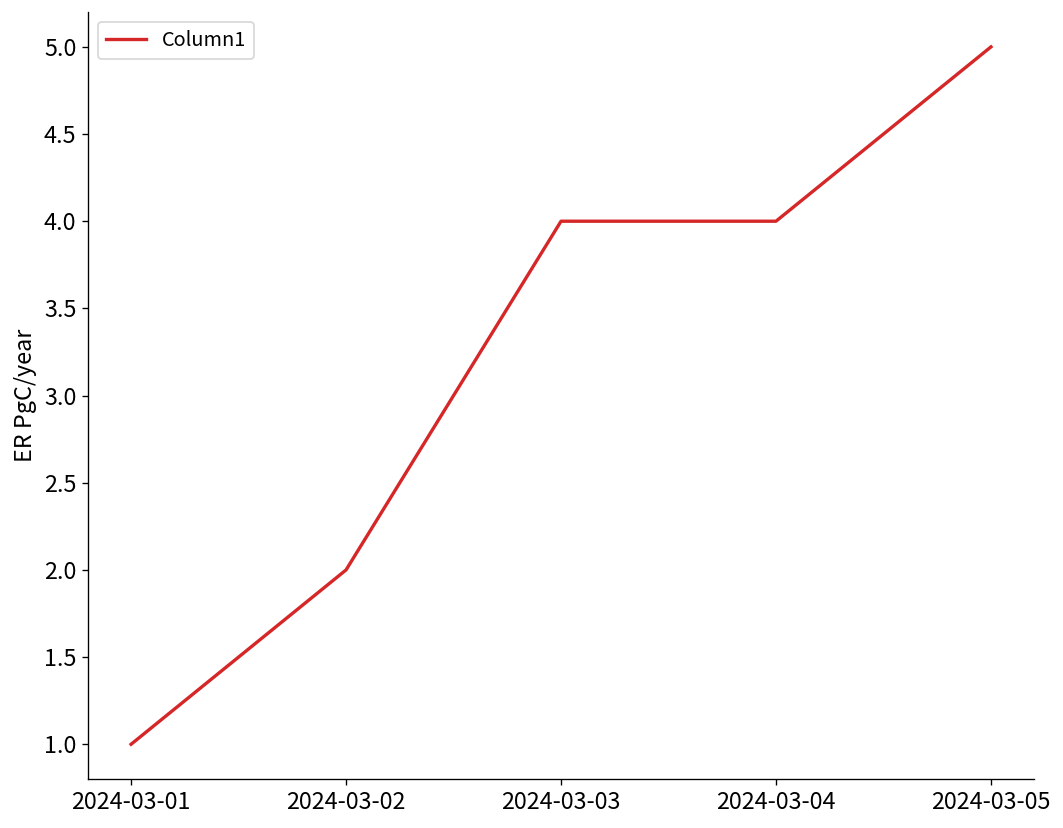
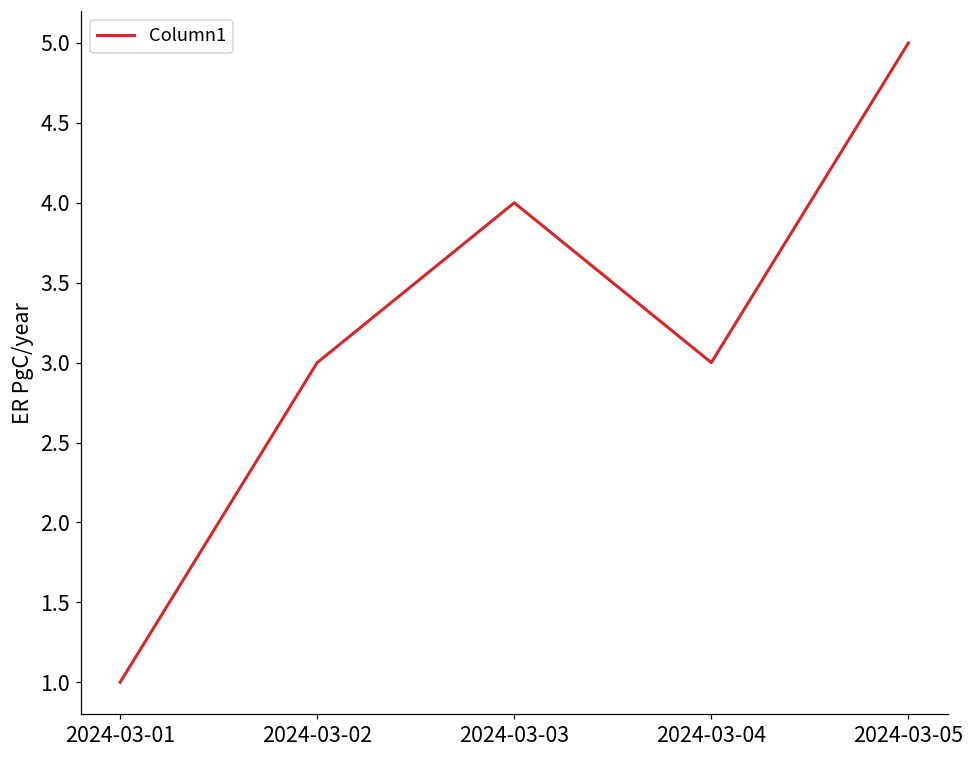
2024-03-02: 2 -> 3
2024-03-04: 4 -> 3
